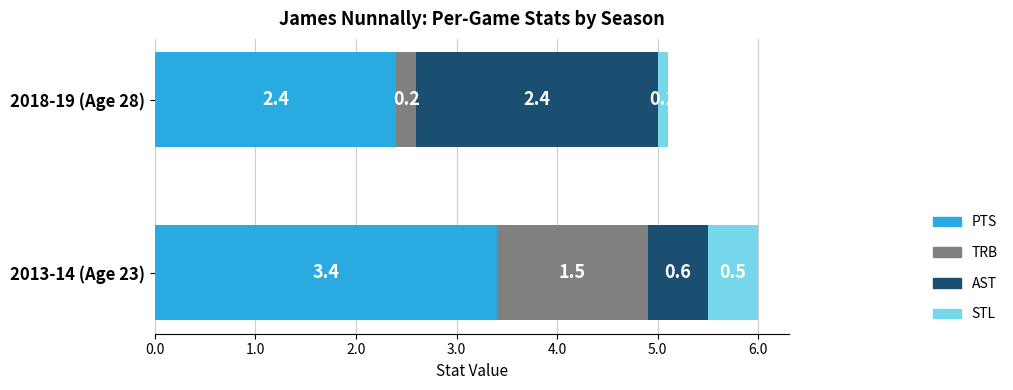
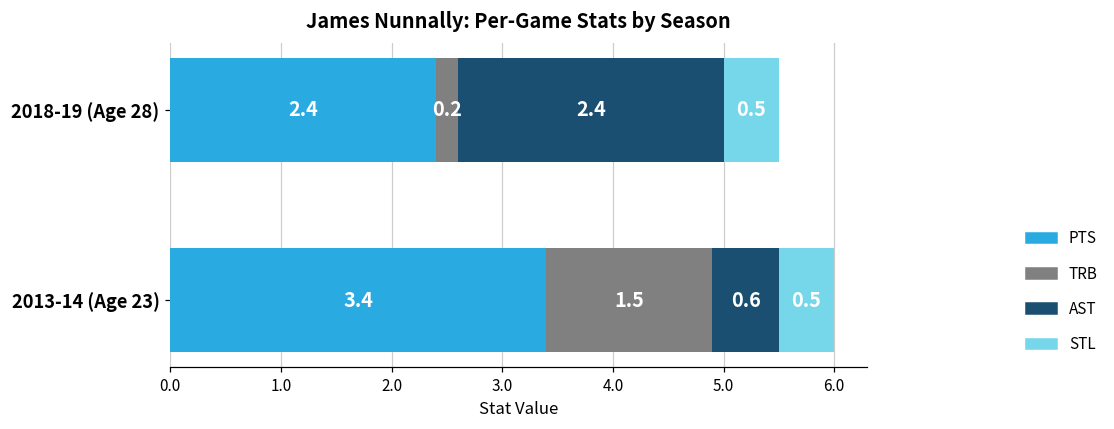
STL, 2018-19 (Age 28): 0.1 -> 0.5
